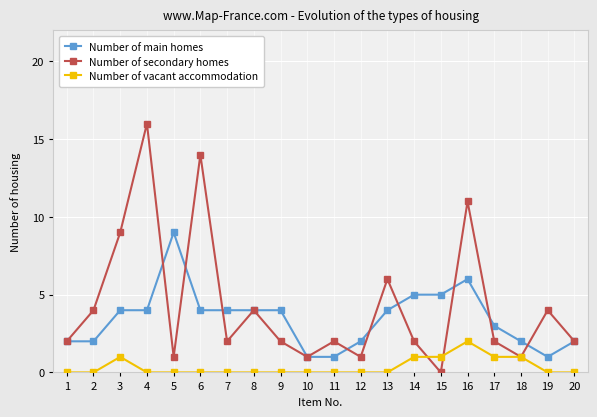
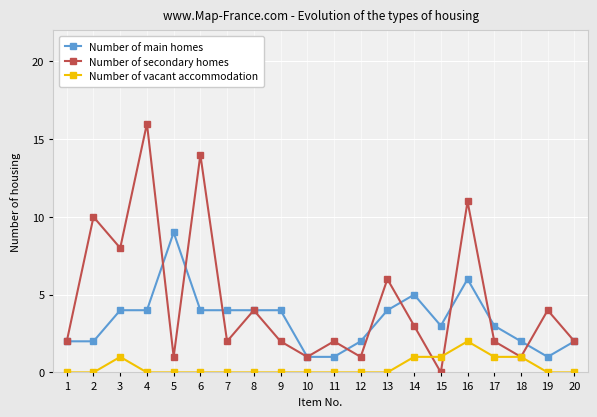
Number of secondary homes, 2: 4 -> 10
Number of secondary homes, 3: 9 -> 8
Number of secondary homes, 14: 2 -> 3
Number of main homes, 15: 5 -> 3
